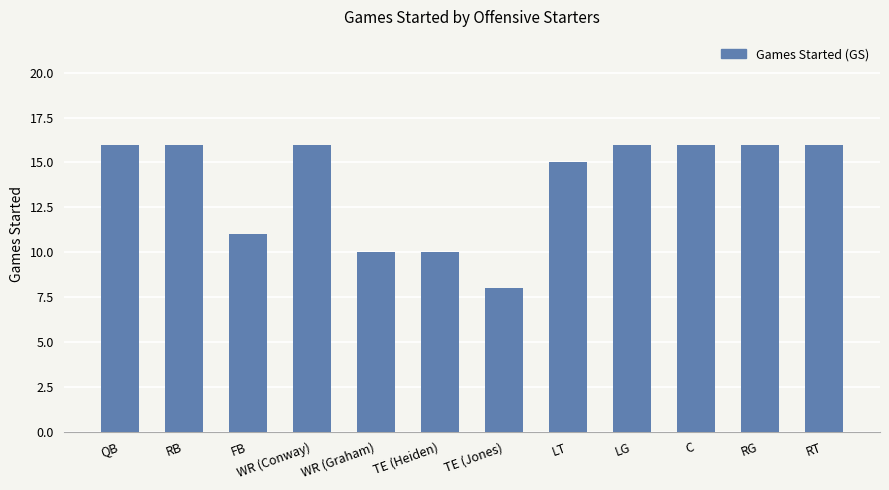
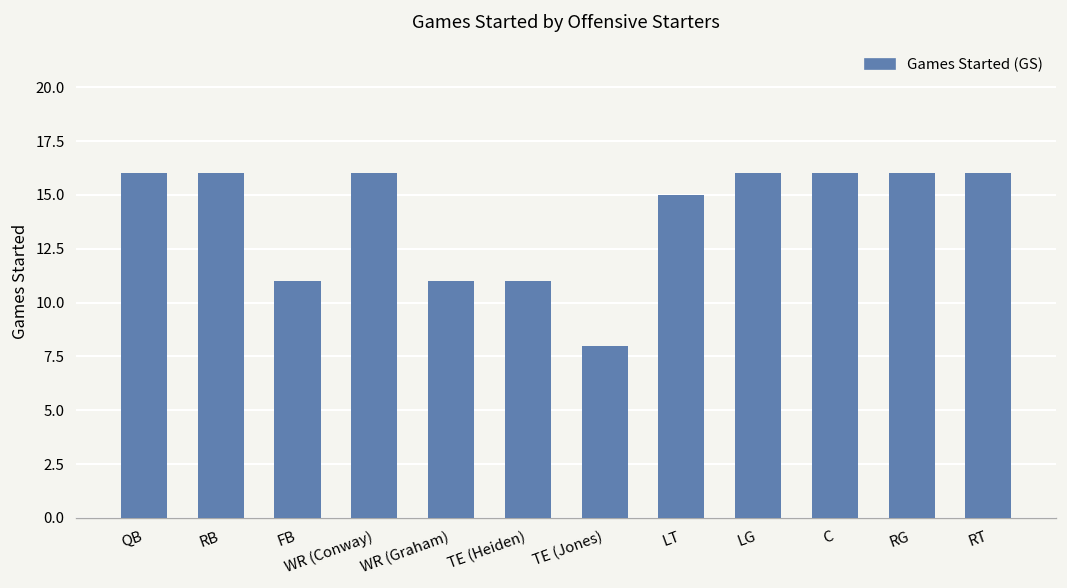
WR (Graham): 10 -> 11
TE (Heiden): 10 -> 11
